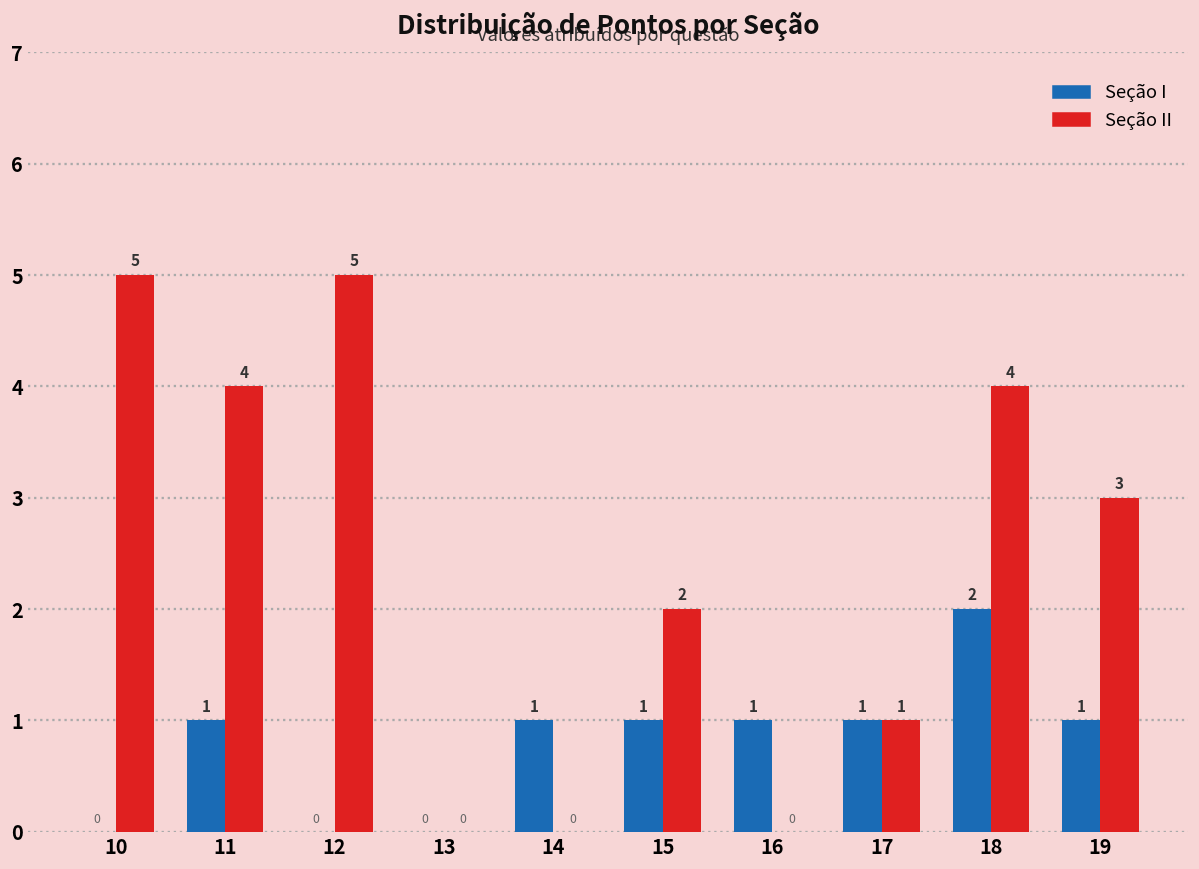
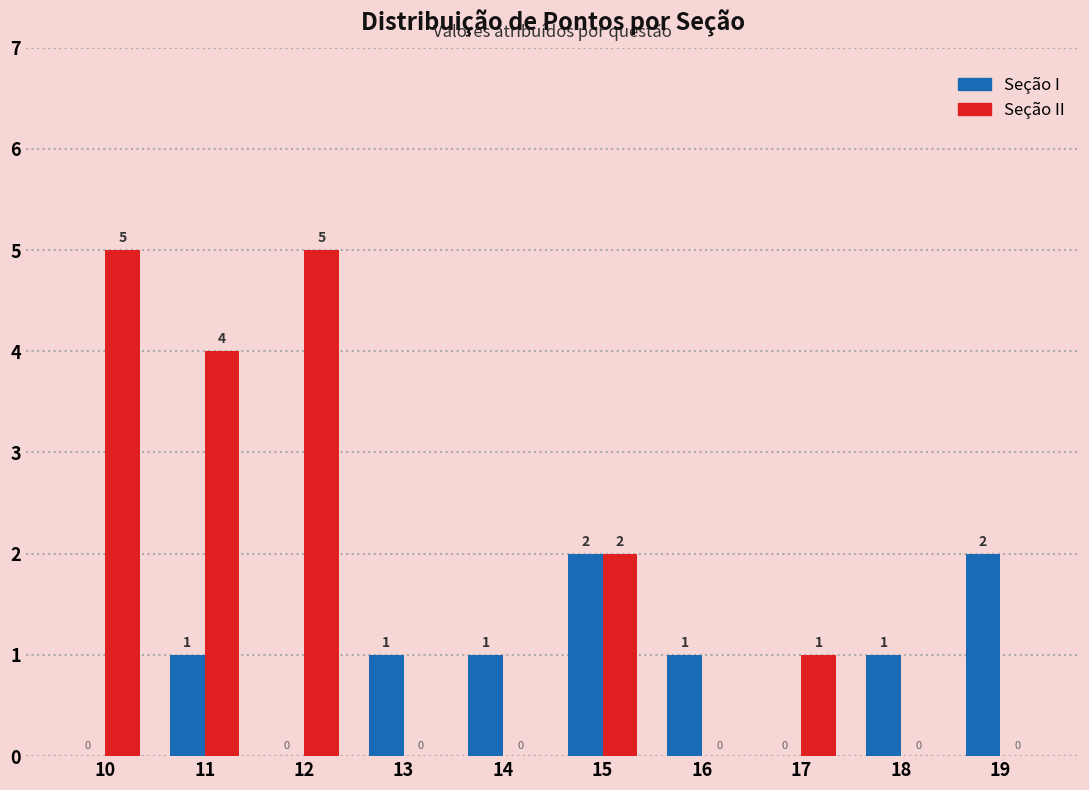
Seção I, 13: 0 -> 1
Seção I, 15: 1 -> 2
Seção I, 17: 1 -> 0
Seção I, 18: 2 -> 1
Seção II, 18: 4 -> 0
Seção I, 19: 1 -> 2
Seção II, 19: 3 -> 0
